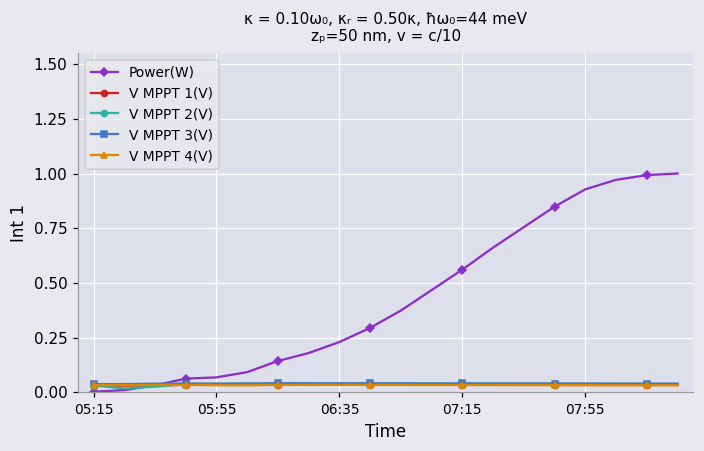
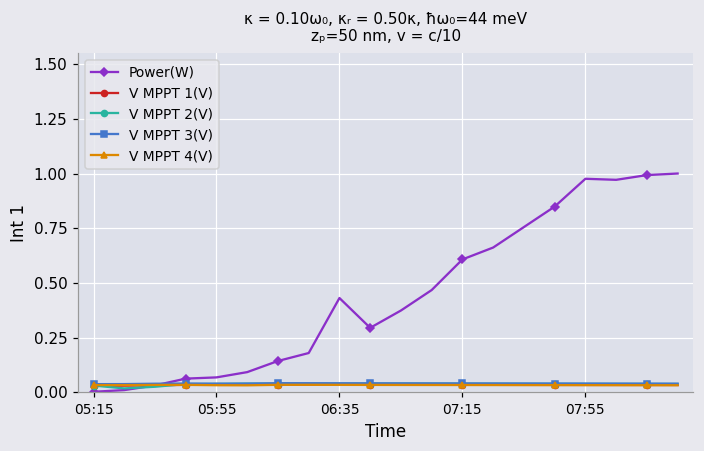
Power(W), 06:35: 0.23 -> 0.43
Power(W), 07:15: 0.56 -> 0.61
Power(W), 07:55: 0.93 -> 0.98
